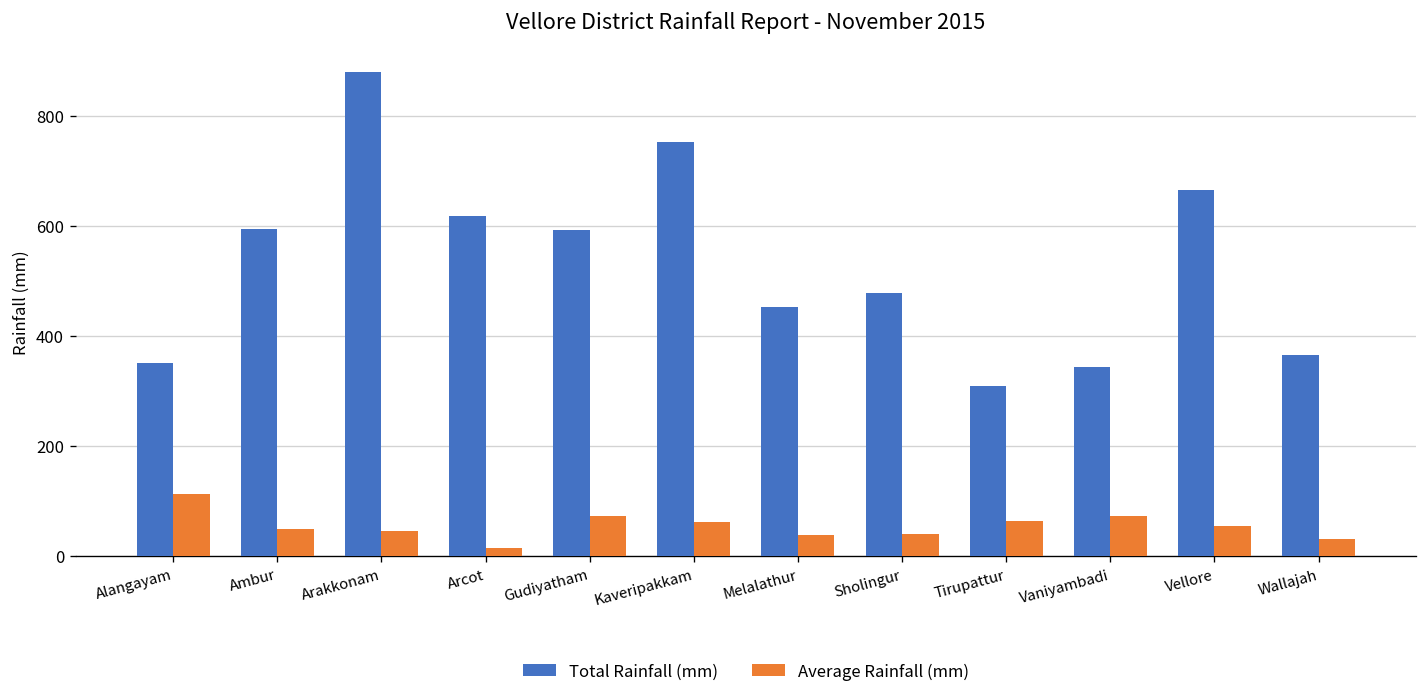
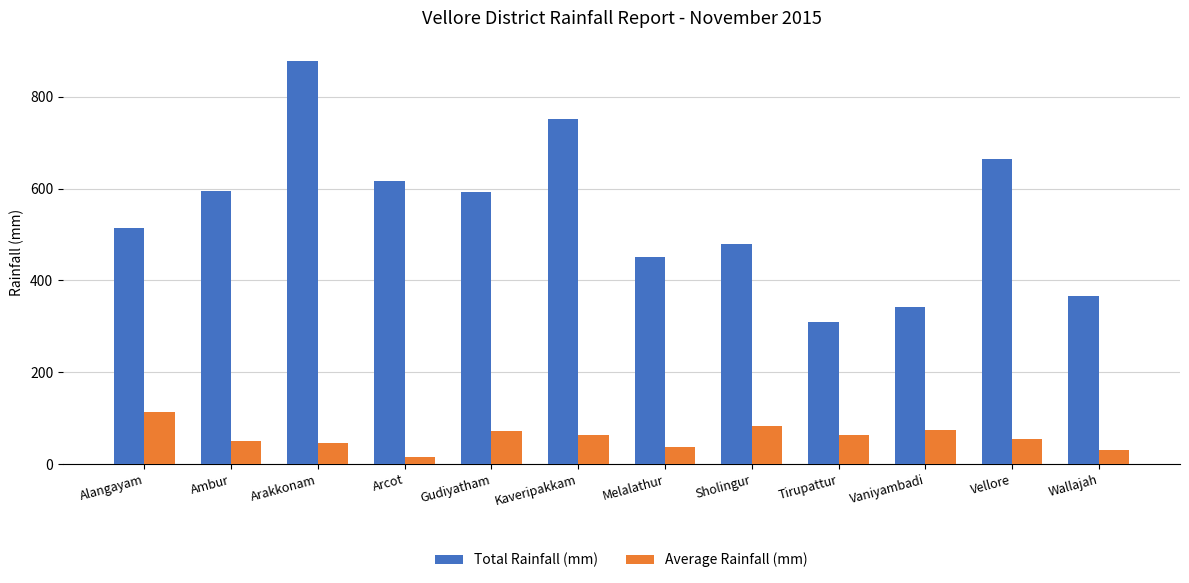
Total Rainfall (mm), Alangayam: 350 -> 510
Average Rainfall (mm), Sholingur: 40 -> 80
